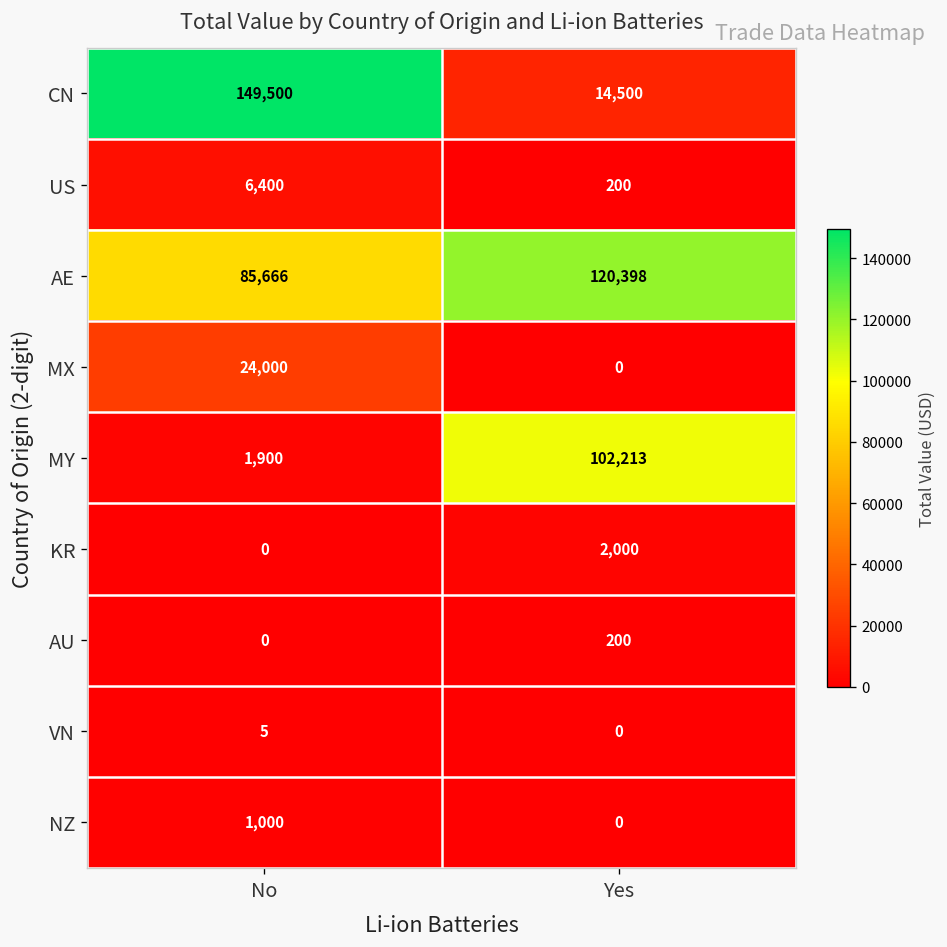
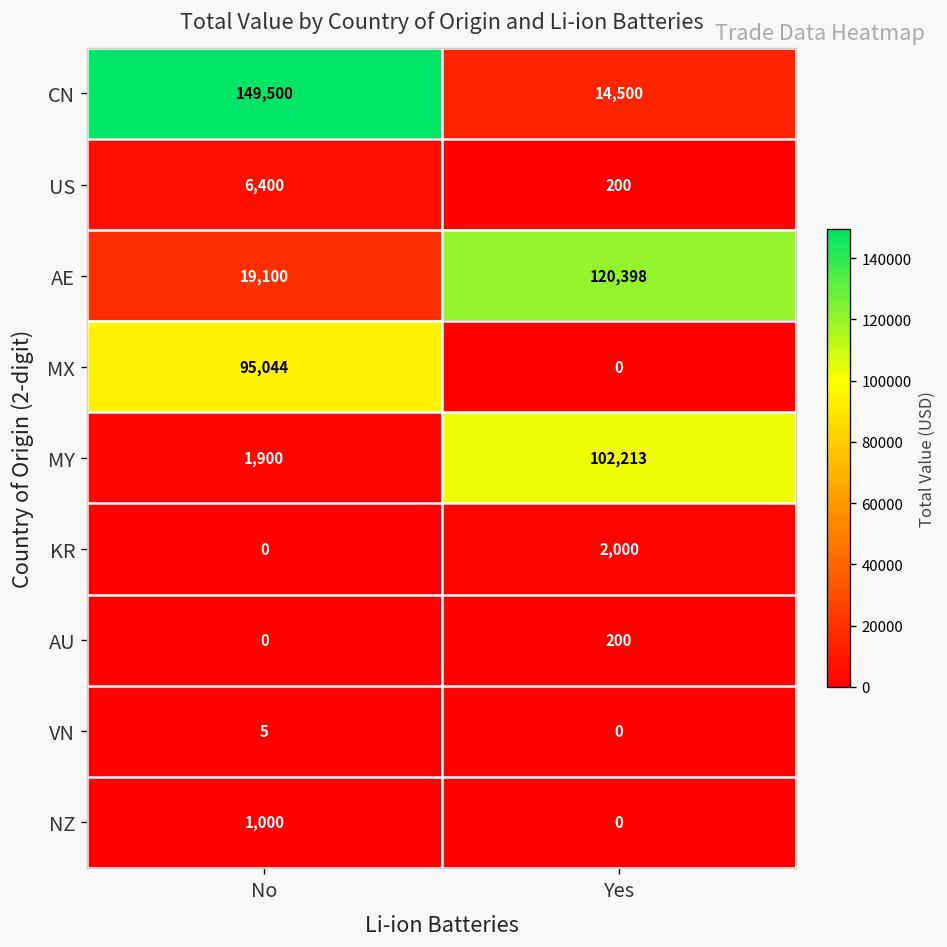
AE, No: 85,666 -> 19,100
MX, No: 24,000 -> 95,044
